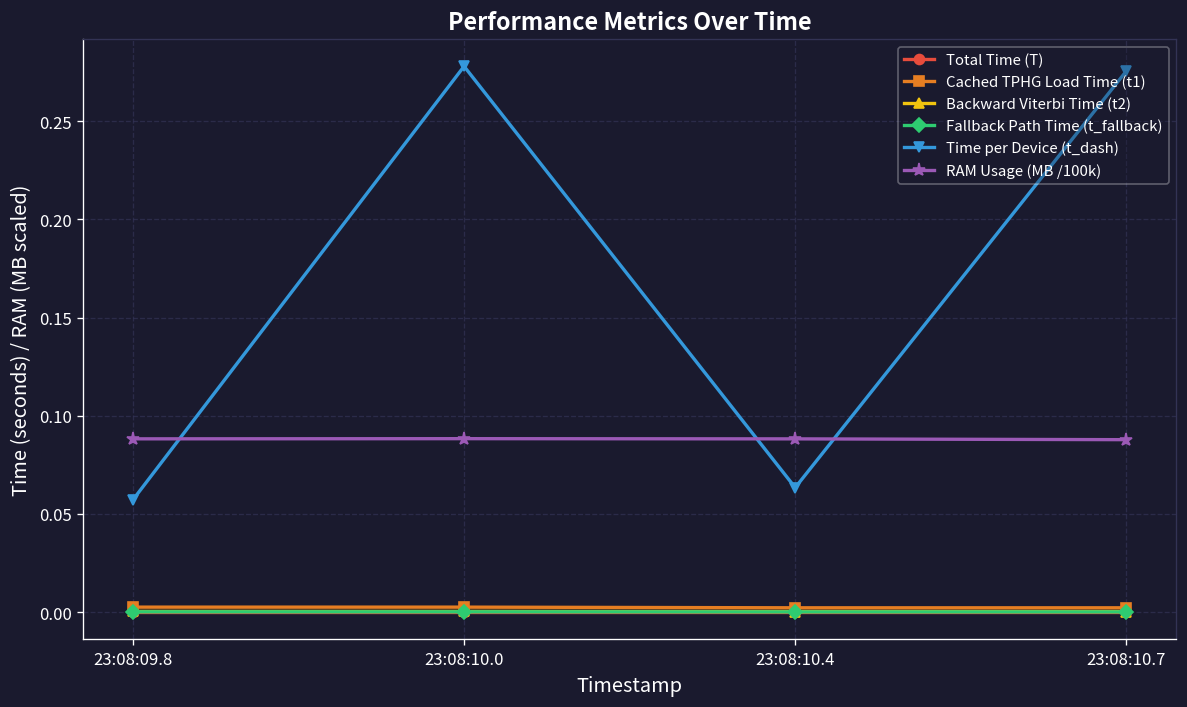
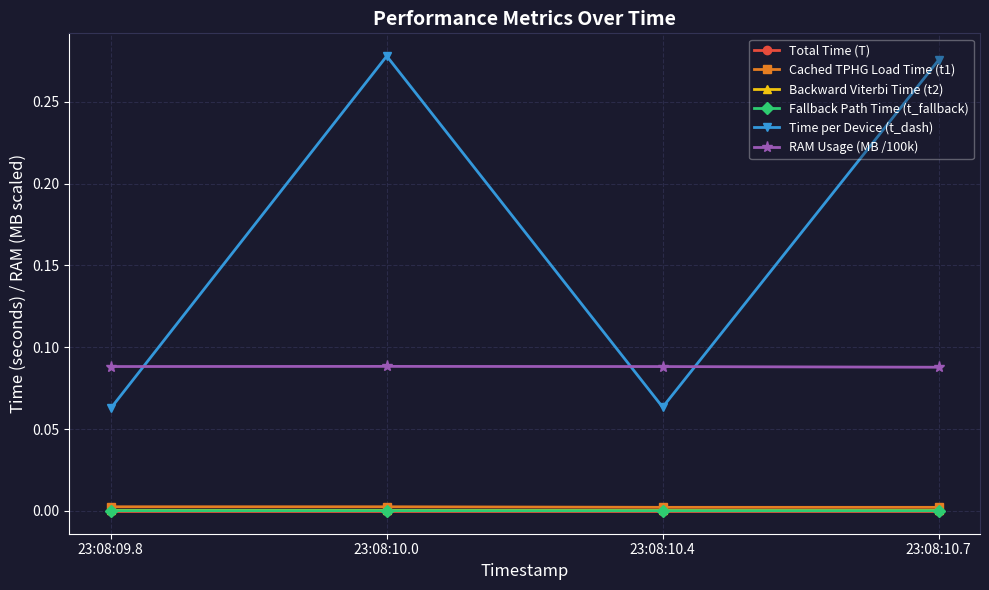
Time per Device (t_dash), 23:08:09.8: 0.057 -> 0.063
